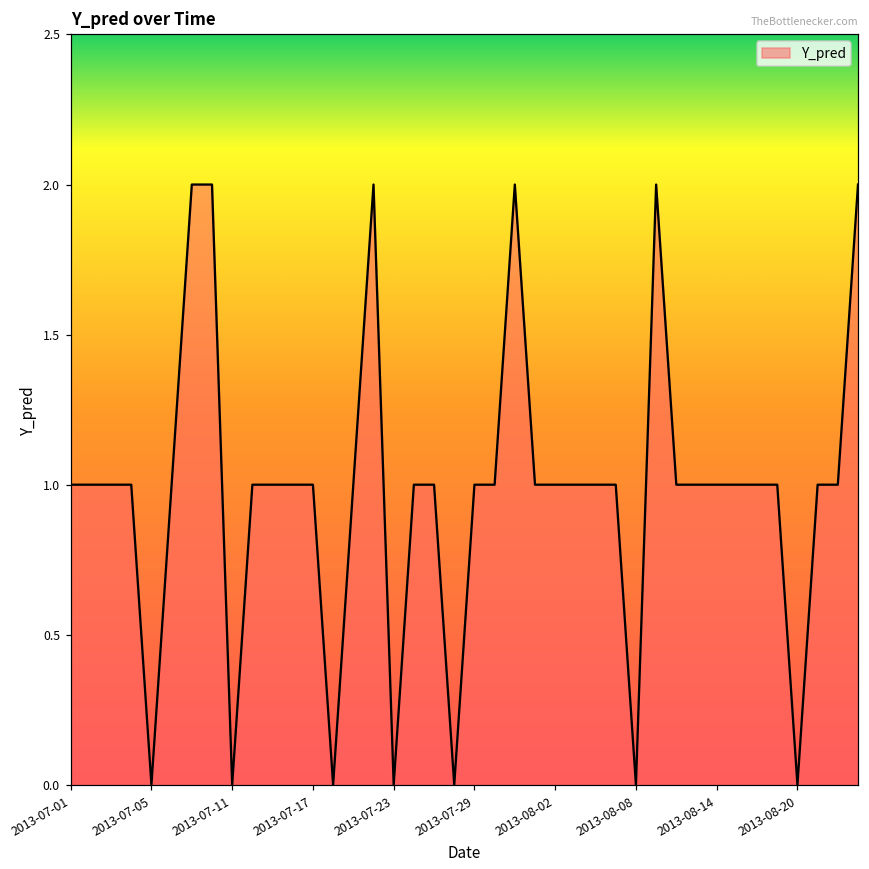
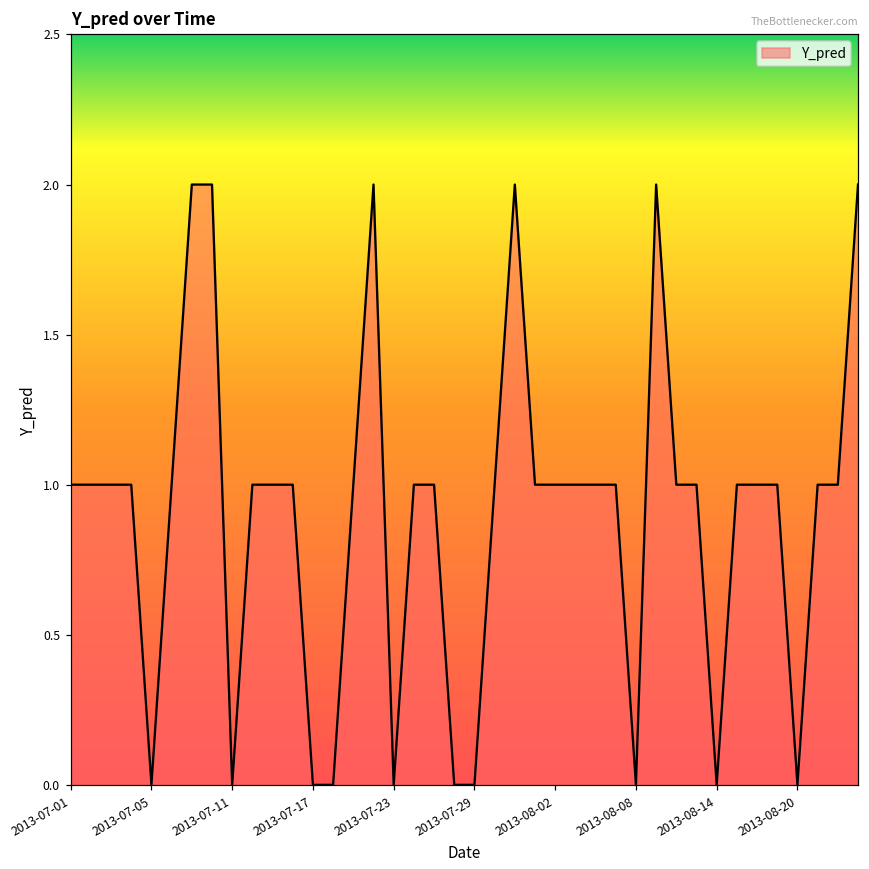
2013-07-17: 1 -> 0
2013-07-29: 1 -> 0
2013-08-14: 1 -> 0
